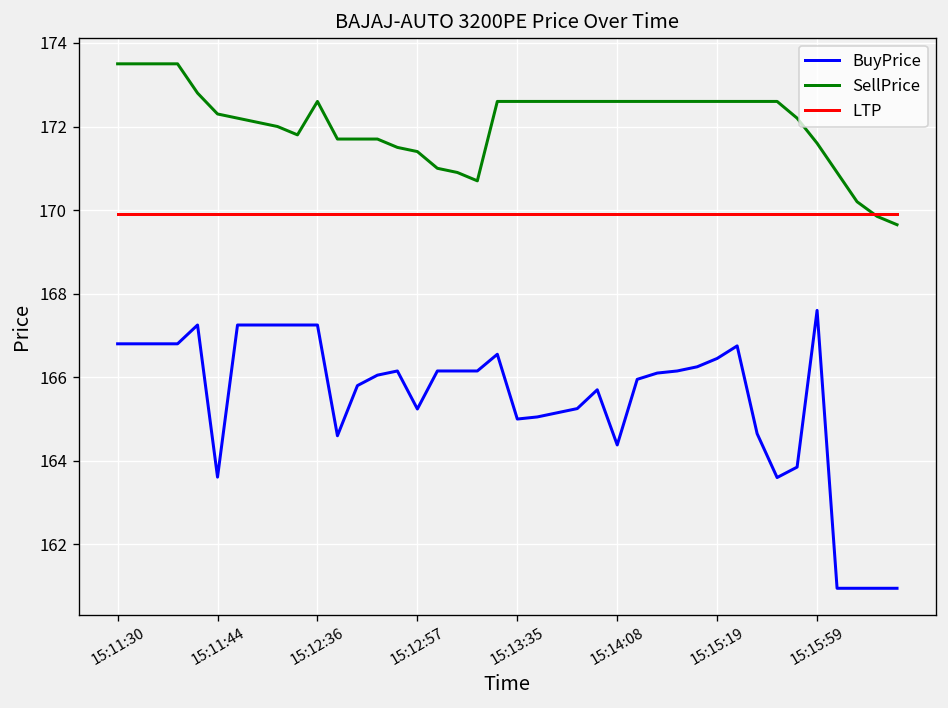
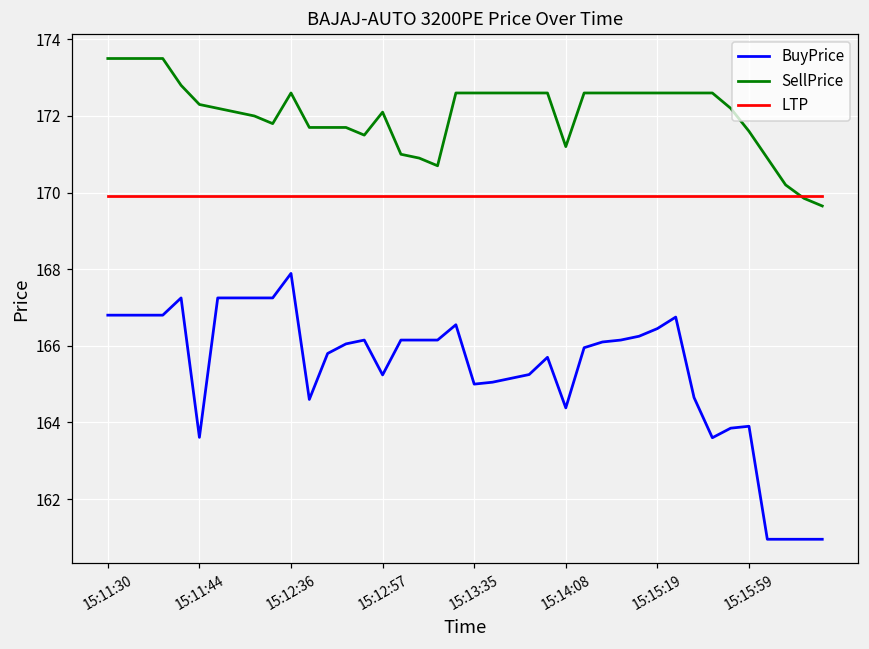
BuyPrice, 15:12:36: 167.3 -> 167.9
SellPrice, 15:12:57: 171.4 -> 172.1
SellPrice, 15:14:08: 172.6 -> 171.2
BuyPrice, 15:15:59: 167.6 -> 163.9
